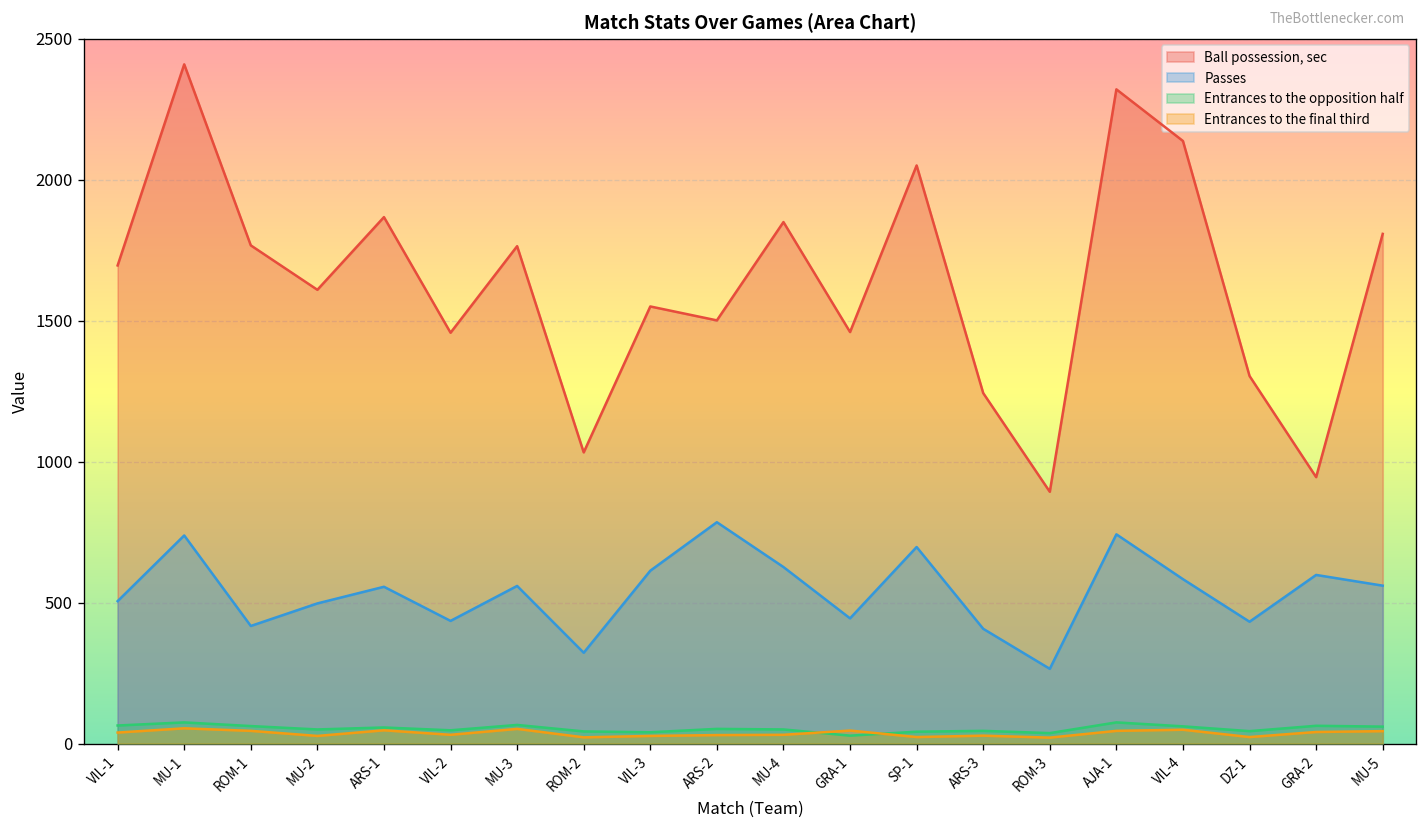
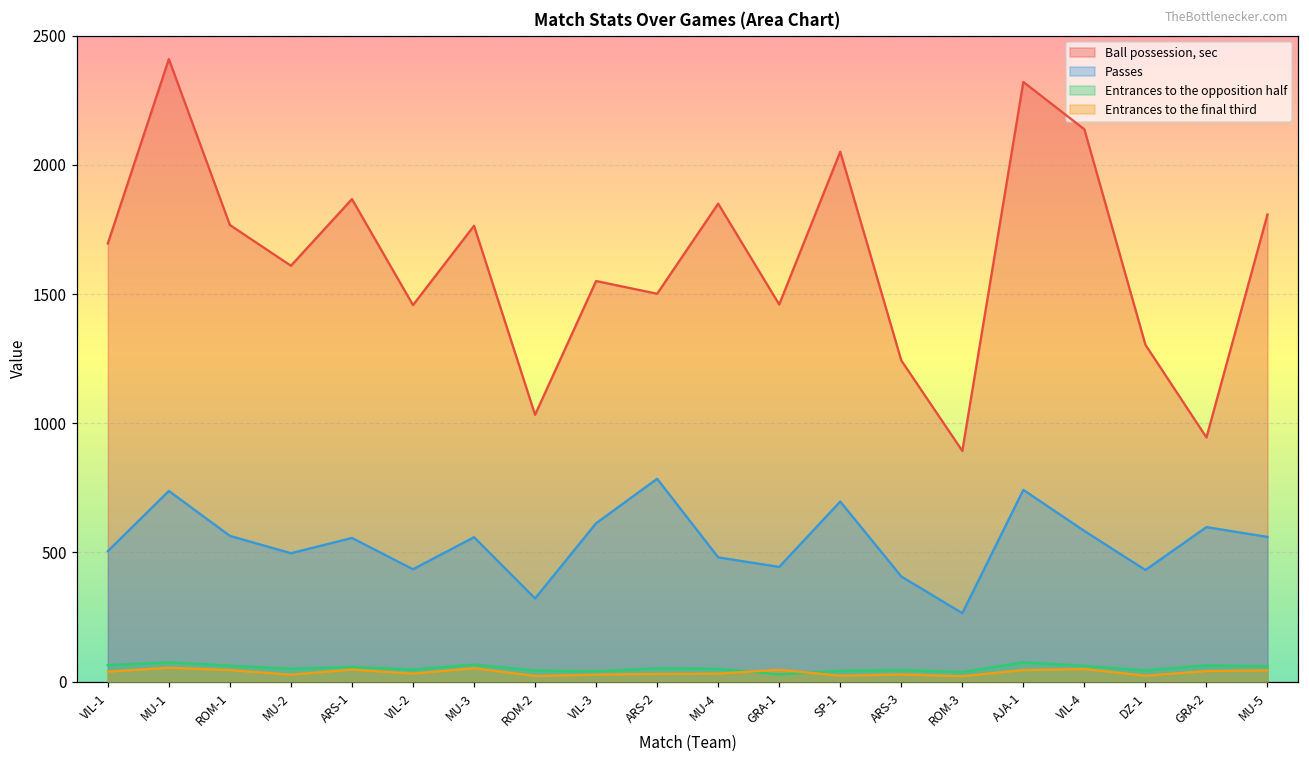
Passes, ROM-1: 420 -> 560
Passes, MU-4: 630 -> 480
